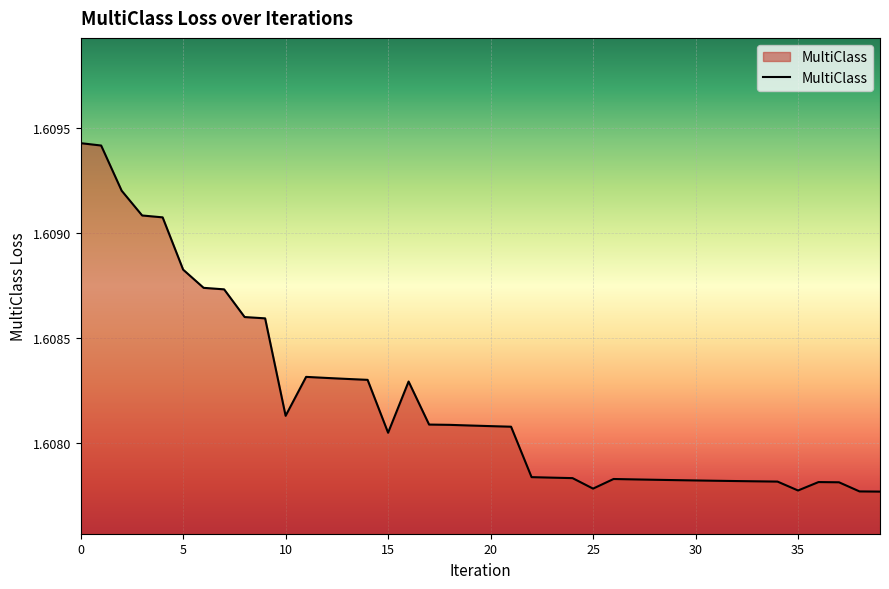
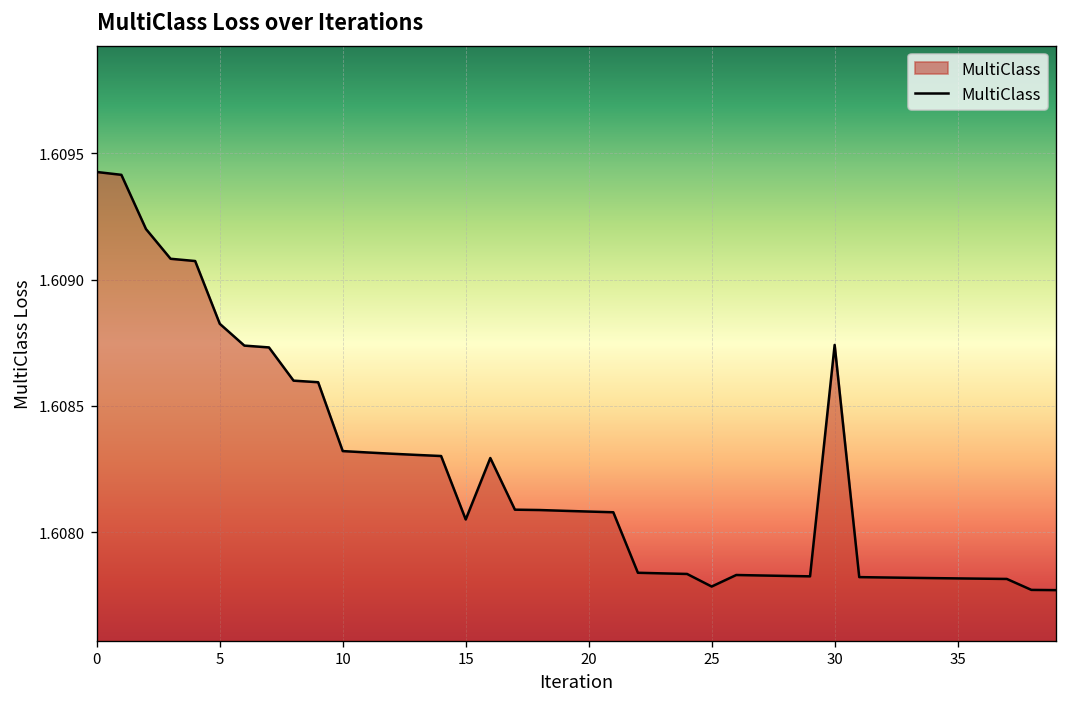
10: 1.60813 -> 1.60832
30: 1.60782 -> 1.60874
35: 1.60778 -> 1.60782
